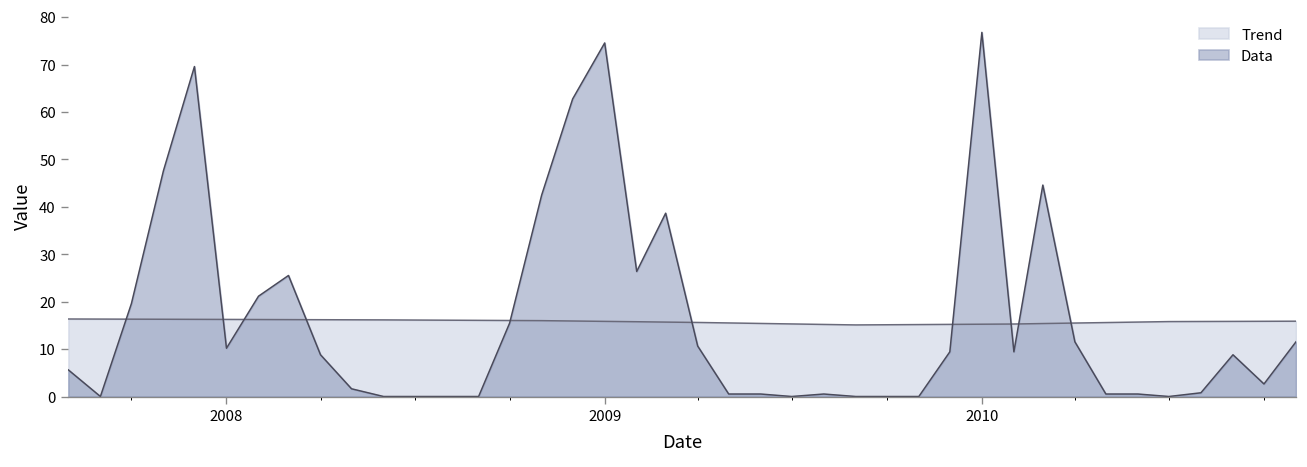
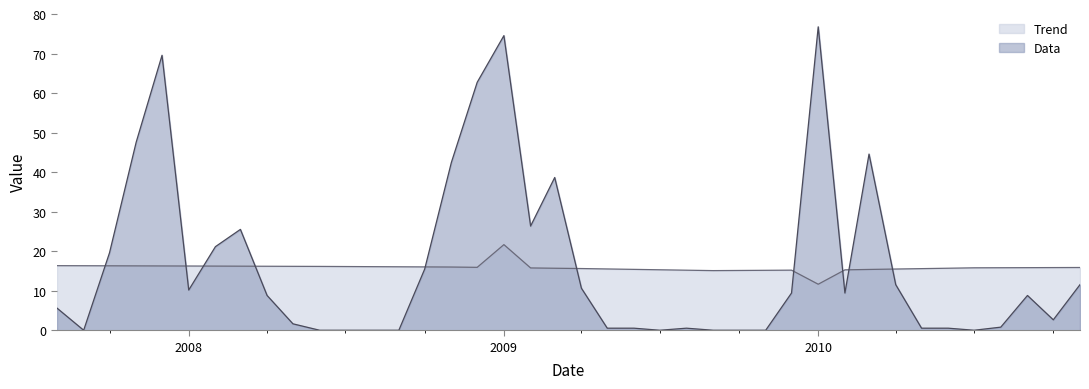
Trend, 2009: 16 -> 22
Trend, 2010: 15 -> 12
